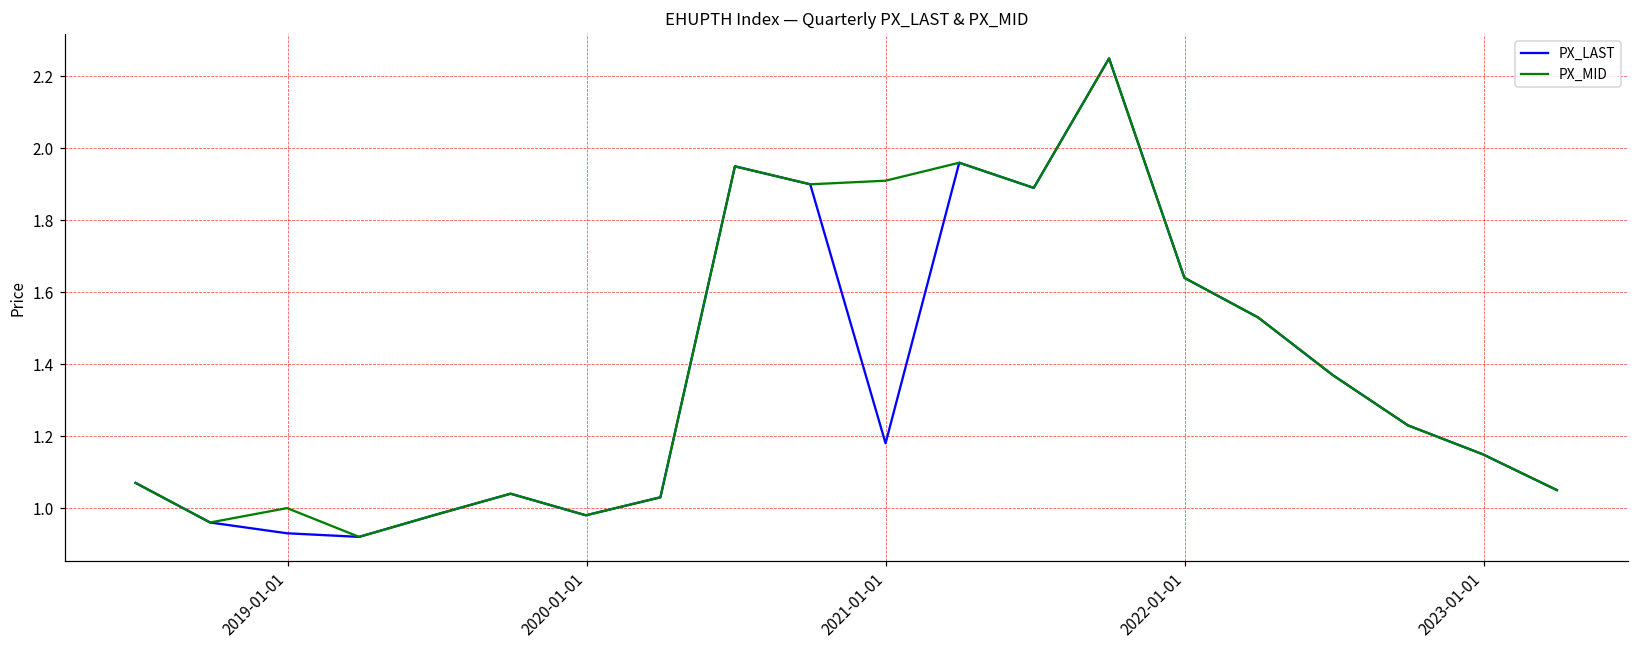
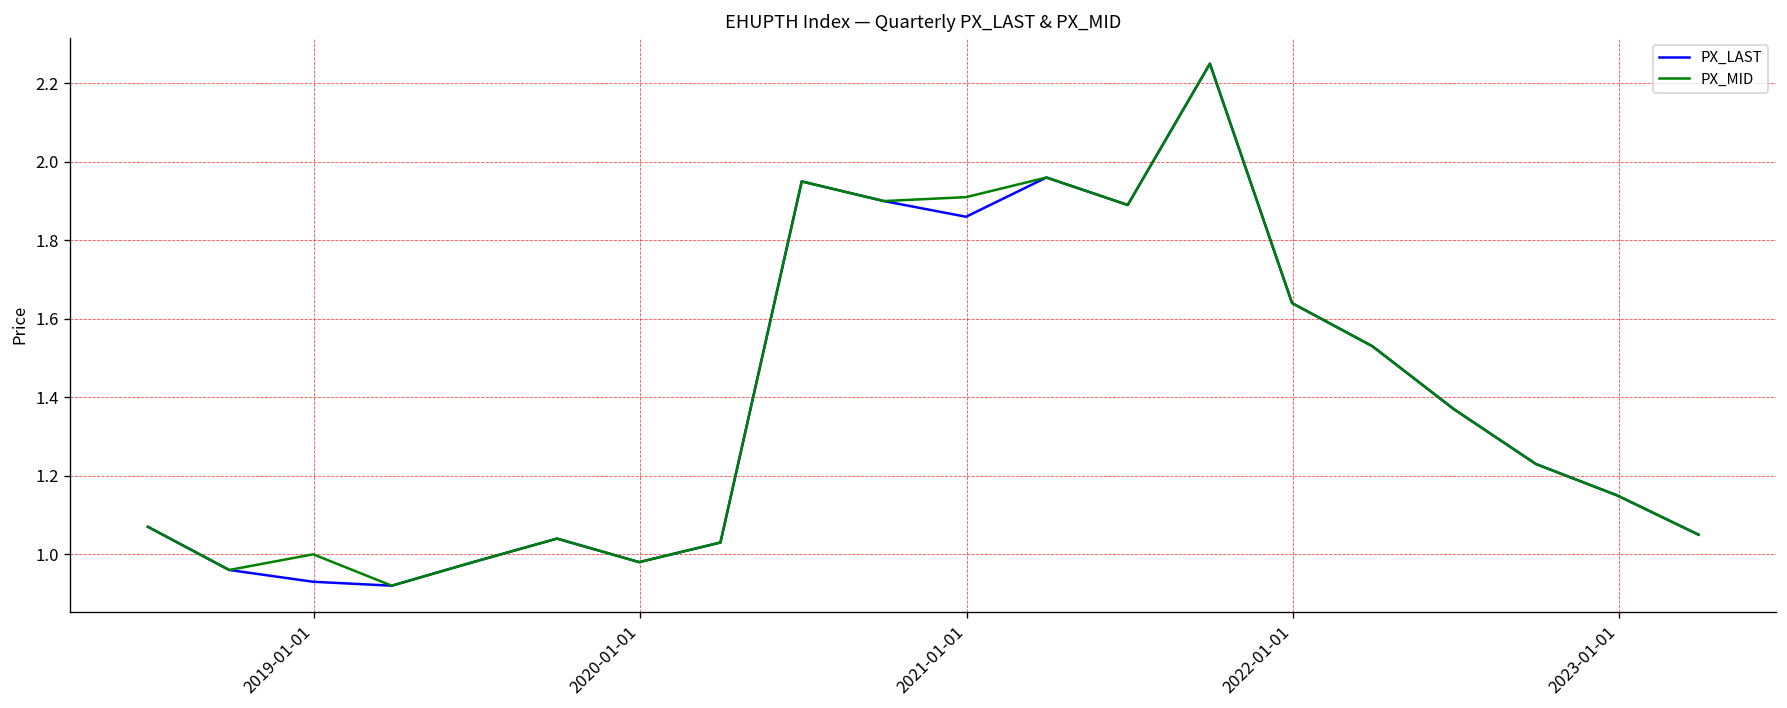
PX_LAST, 2021-01-01: 1.18 -> 1.86
